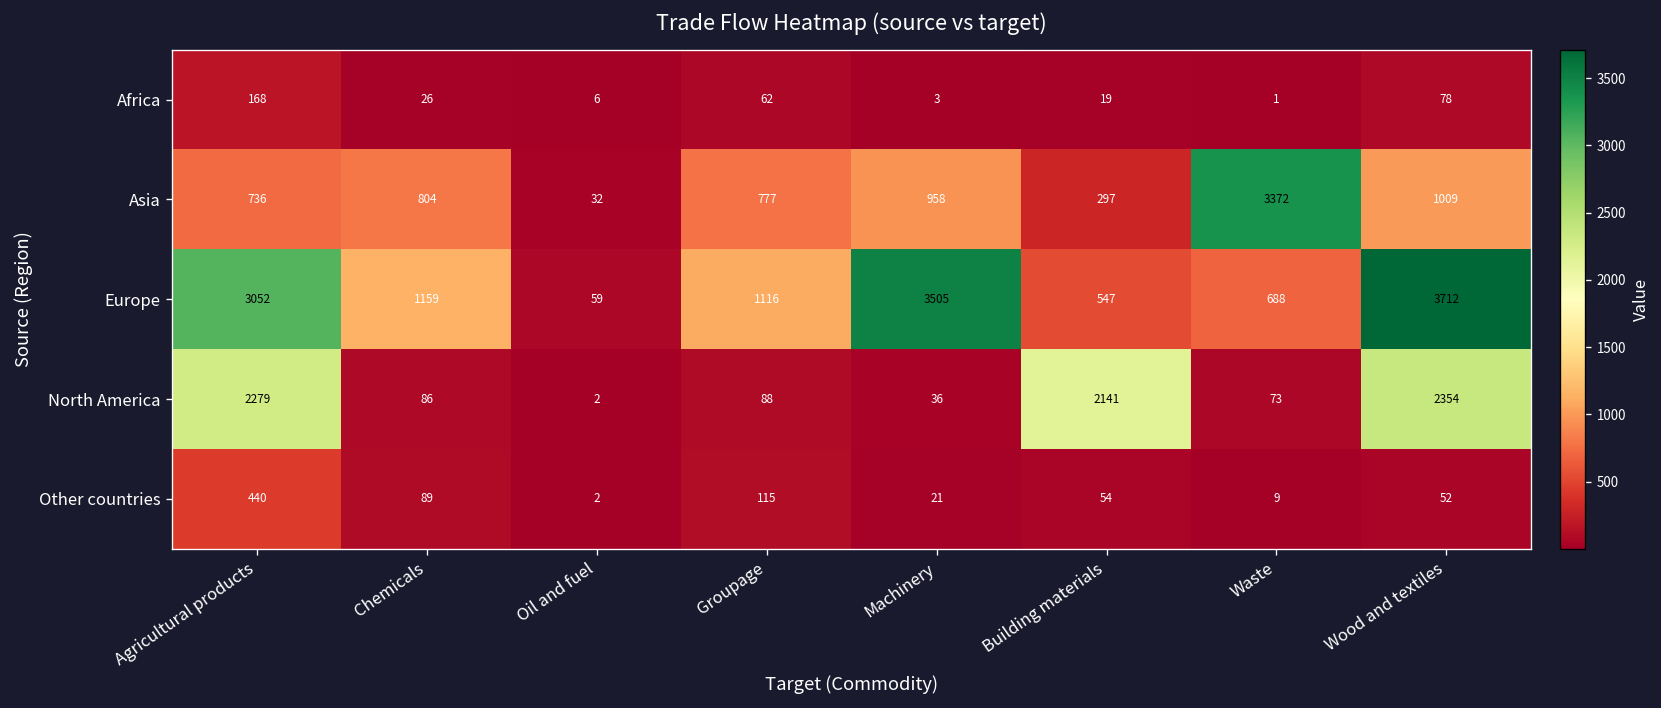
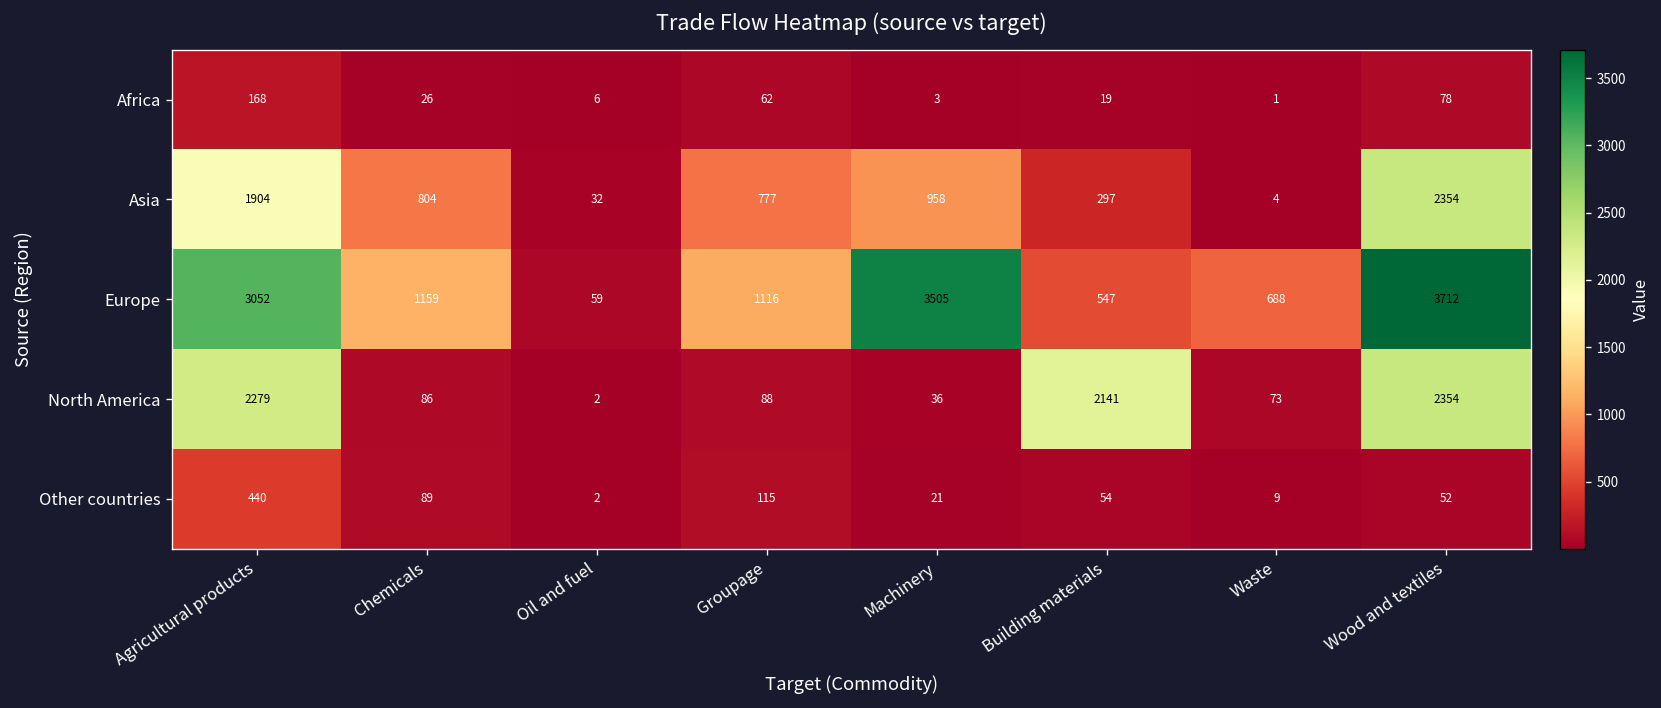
Asia, Agricultural products: 736 -> 1904
Asia, Waste: 3372 -> 4
Asia, Wood and textiles: 1009 -> 2354
